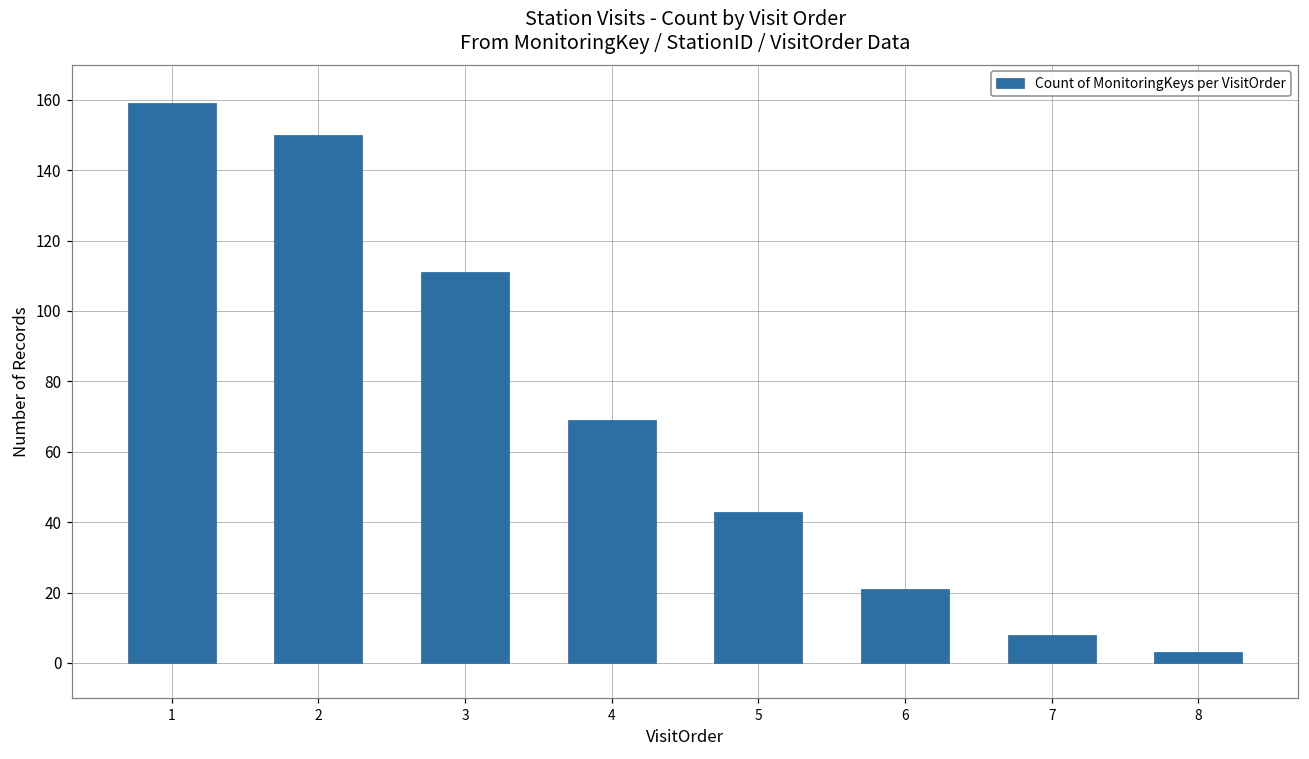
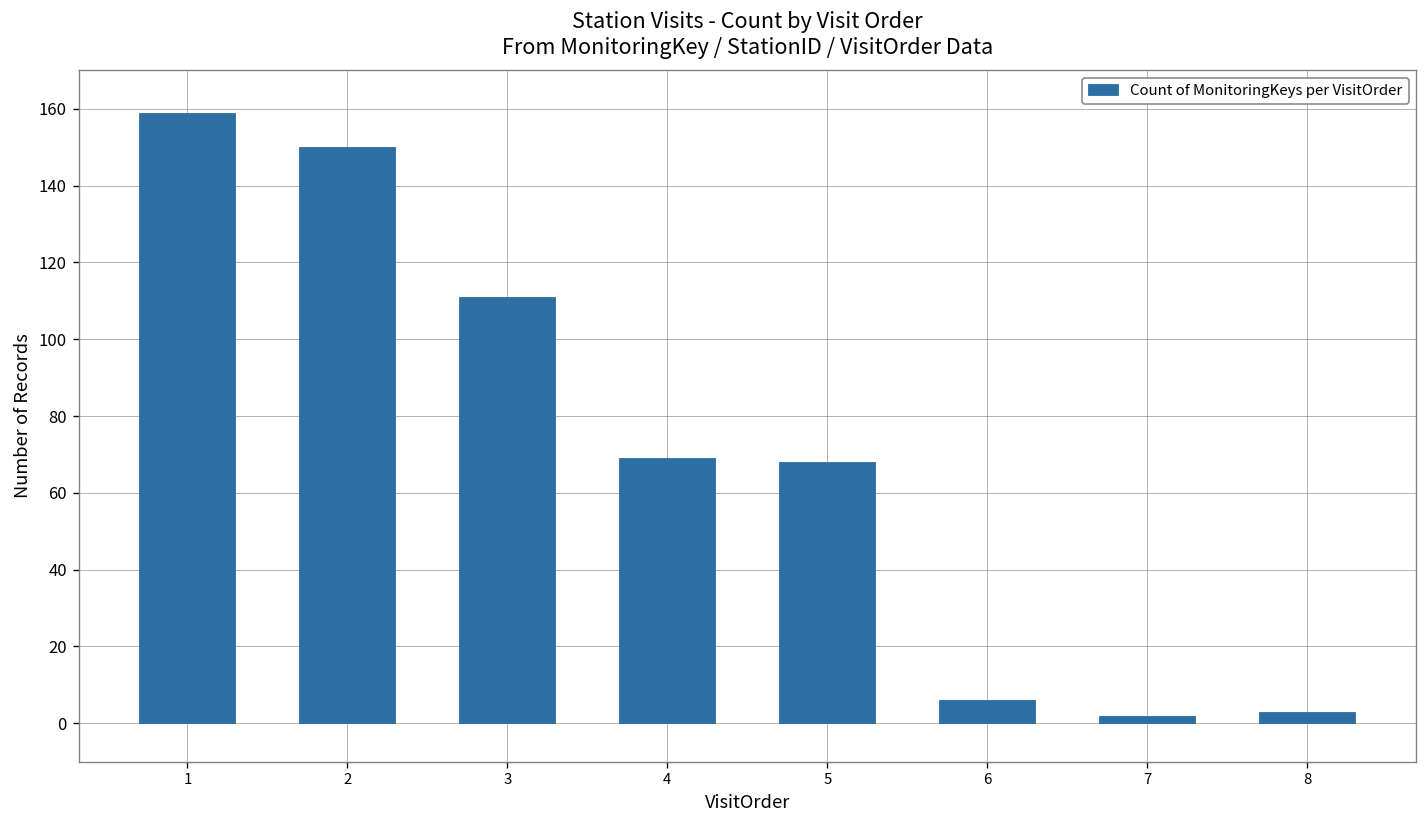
5: 43 -> 68
6: 21 -> 6
7: 8 -> 2
